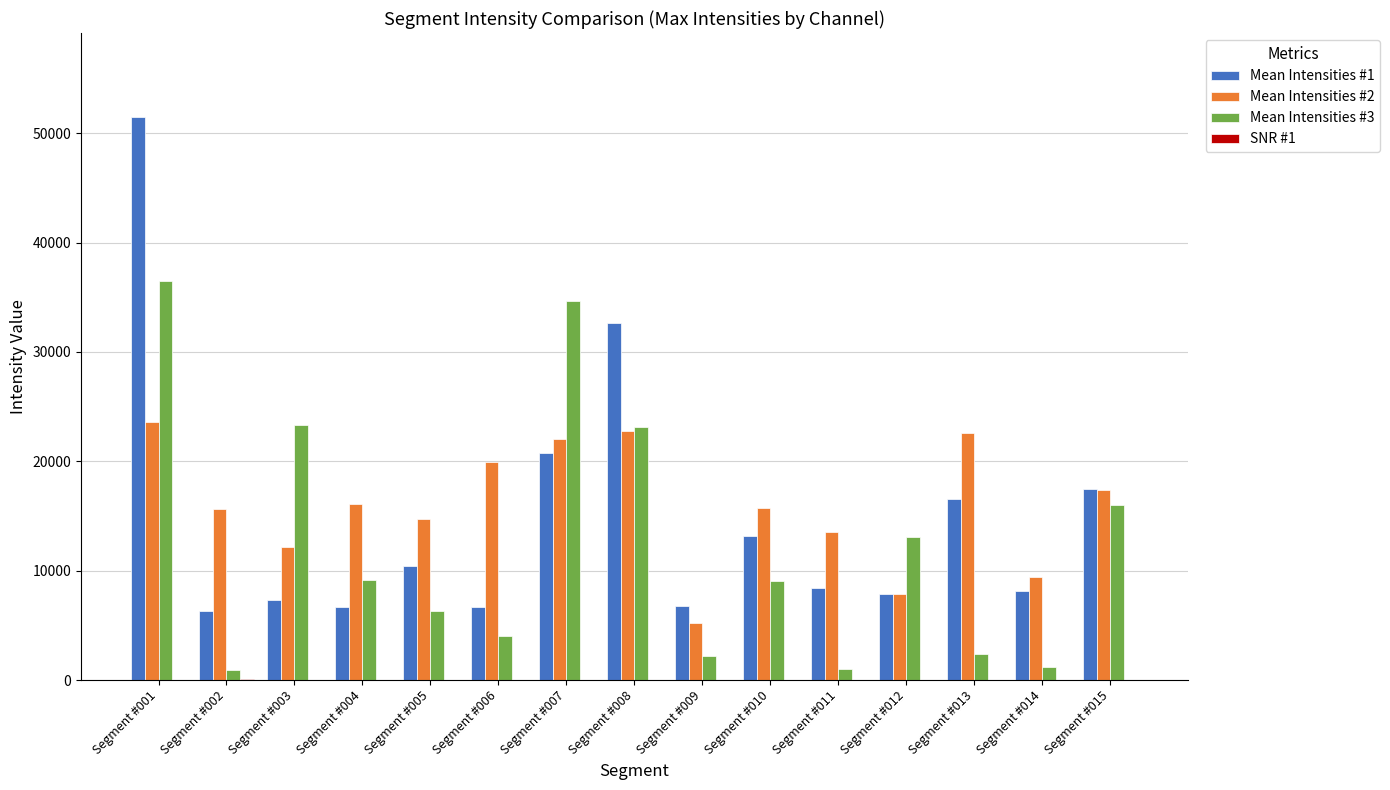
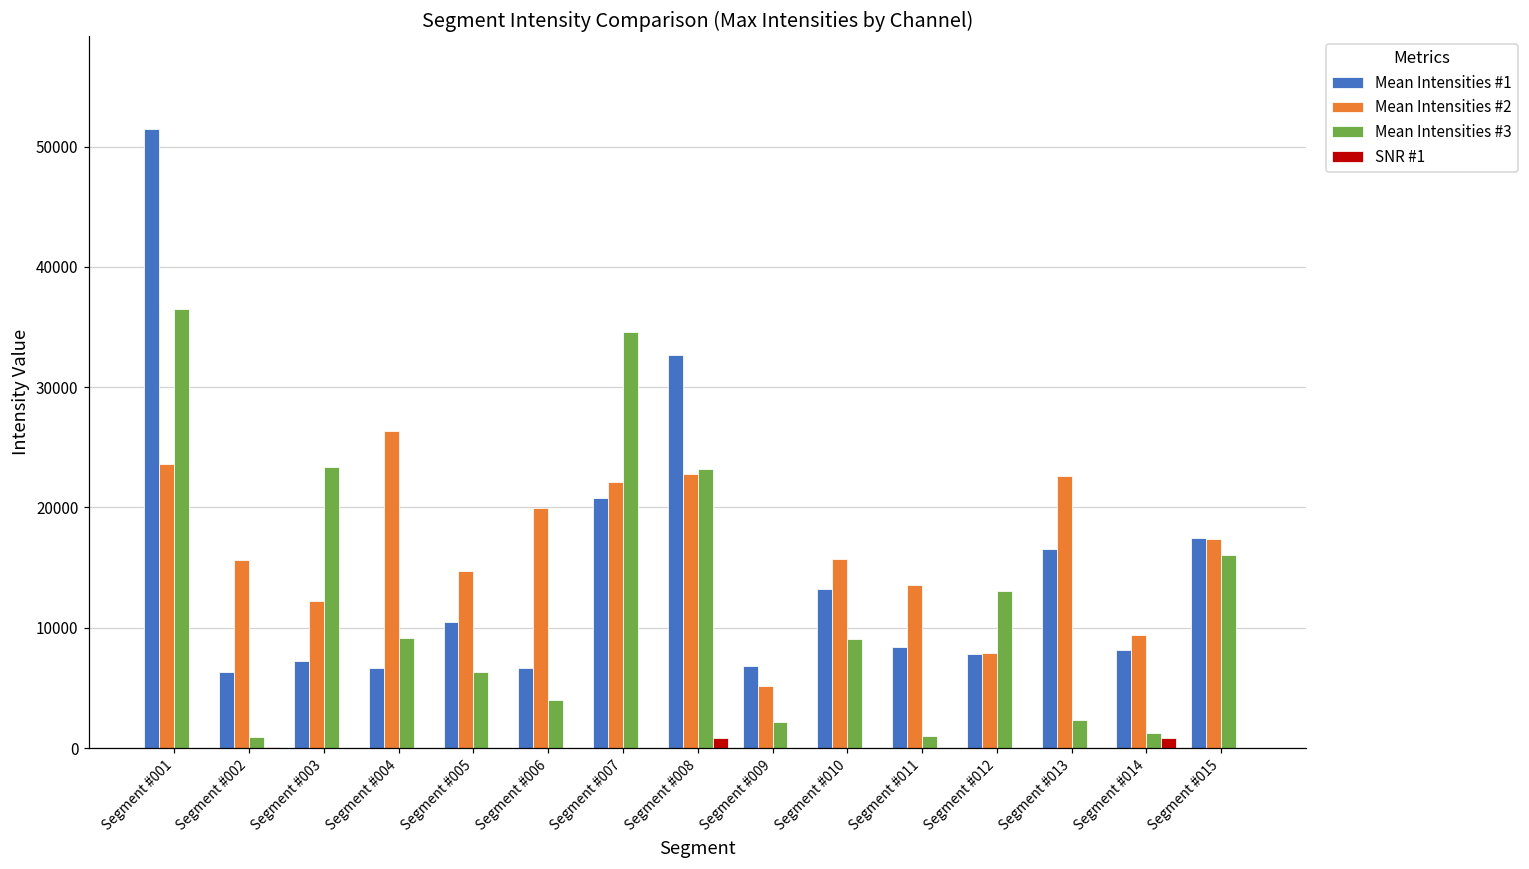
Mean Intensities #2, Segment #004: 16100 -> 26300
SNR #1, Segment #008: 0 -> 800
SNR #1, Segment #014: 0 -> 800
